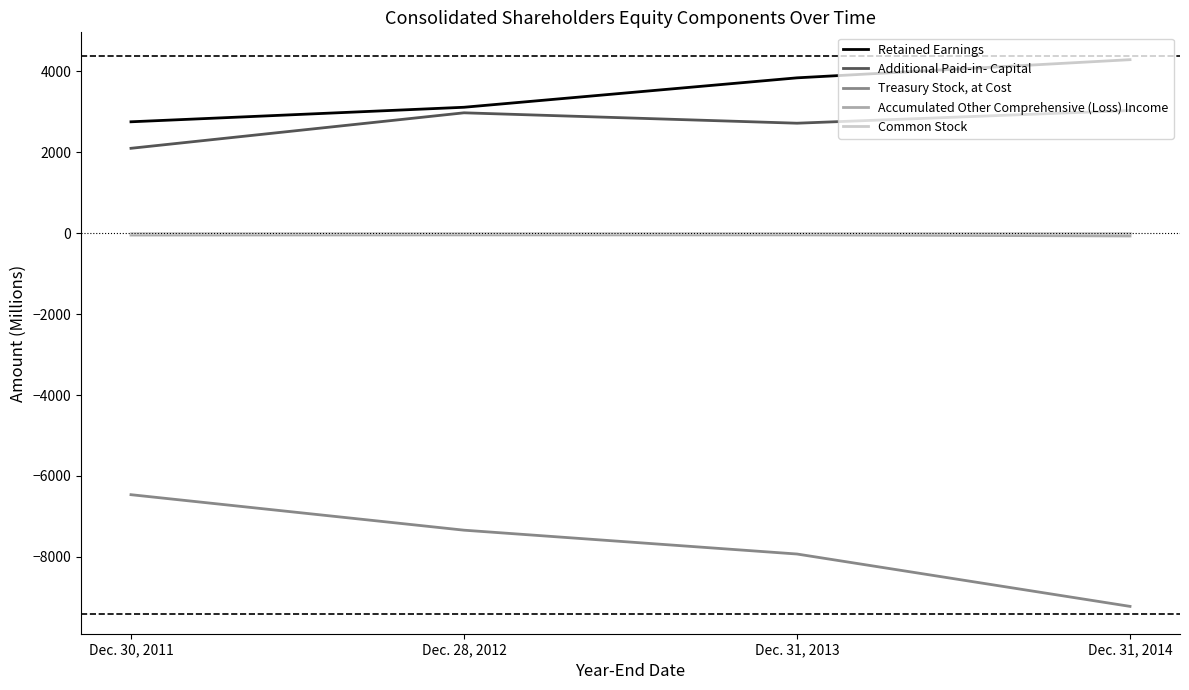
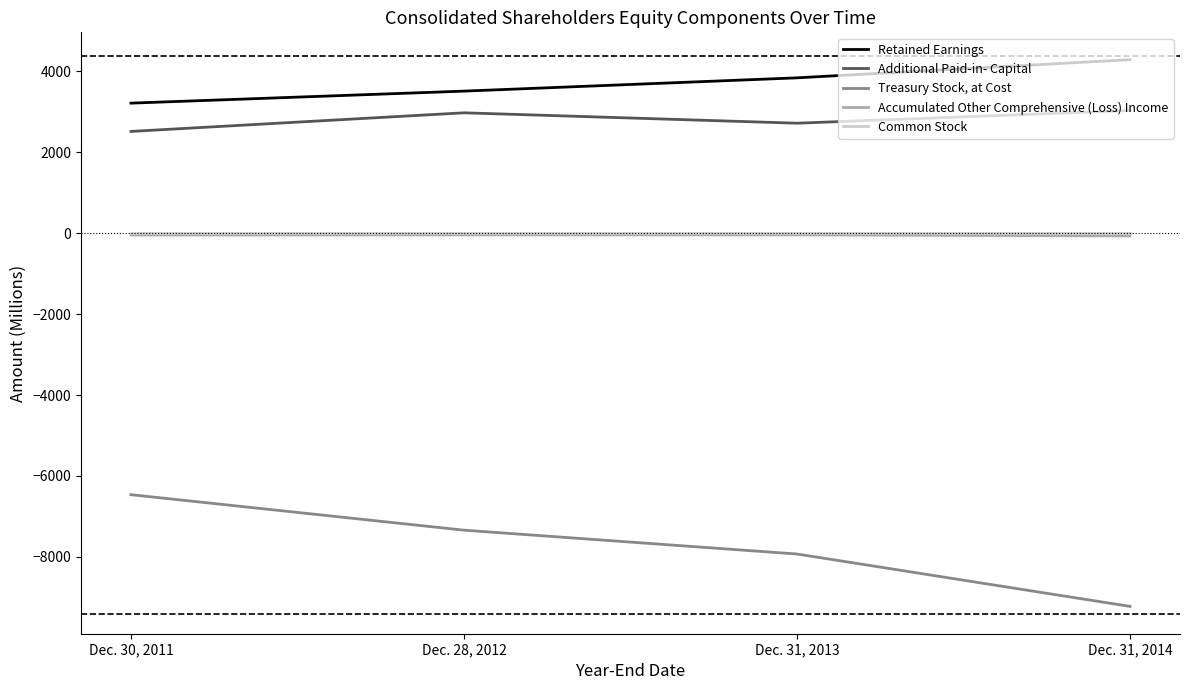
Retained Earnings, Dec. 30, 2011: 2800 -> 3200
Additional Paid-in- Capital, Dec. 30, 2011: 2100 -> 2500
Retained Earnings, Dec. 28, 2012: 3100 -> 3500
